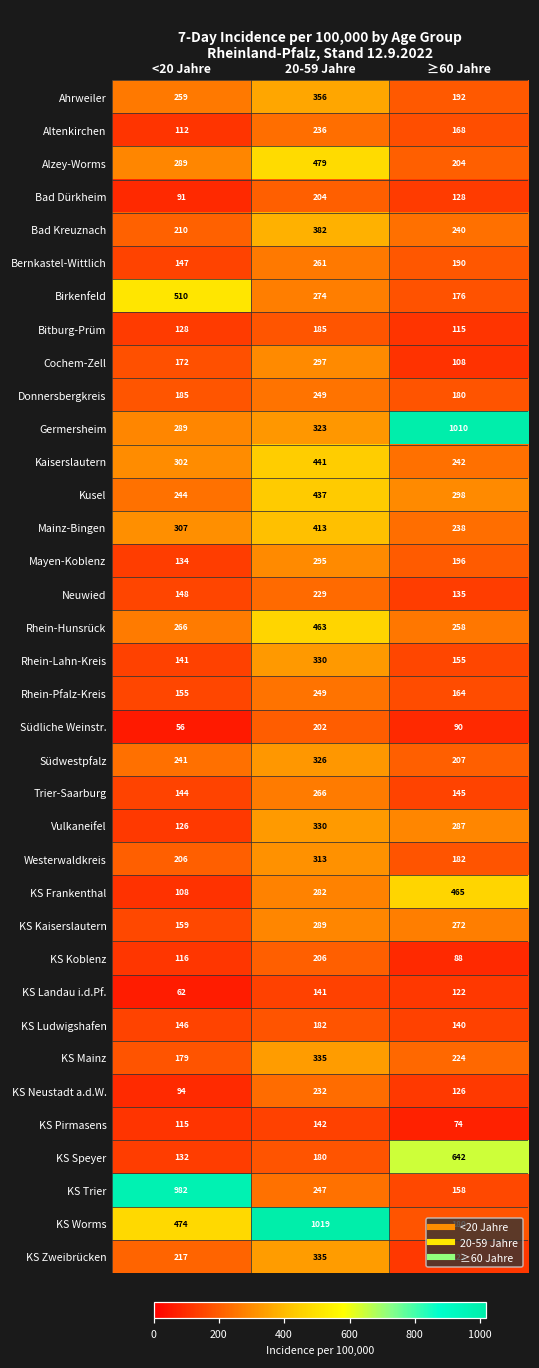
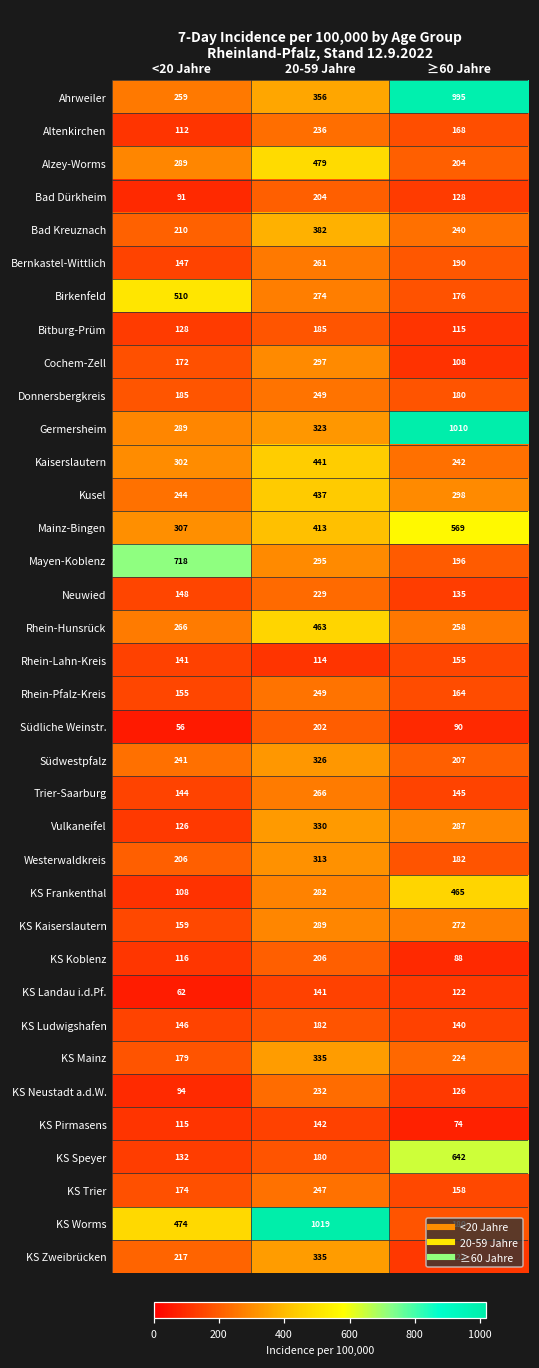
Ahrweiler, ≥60 Jahre: 192 -> 995
Mainz-Bingen, ≥60 Jahre: 238 -> 569
Mayen-Koblenz, <20 Jahre: 134 -> 718
Rhein-Lahn-Kreis, 20-59 Jahre: 330 -> 114
KS Trier, <20 Jahre: 982 -> 174
